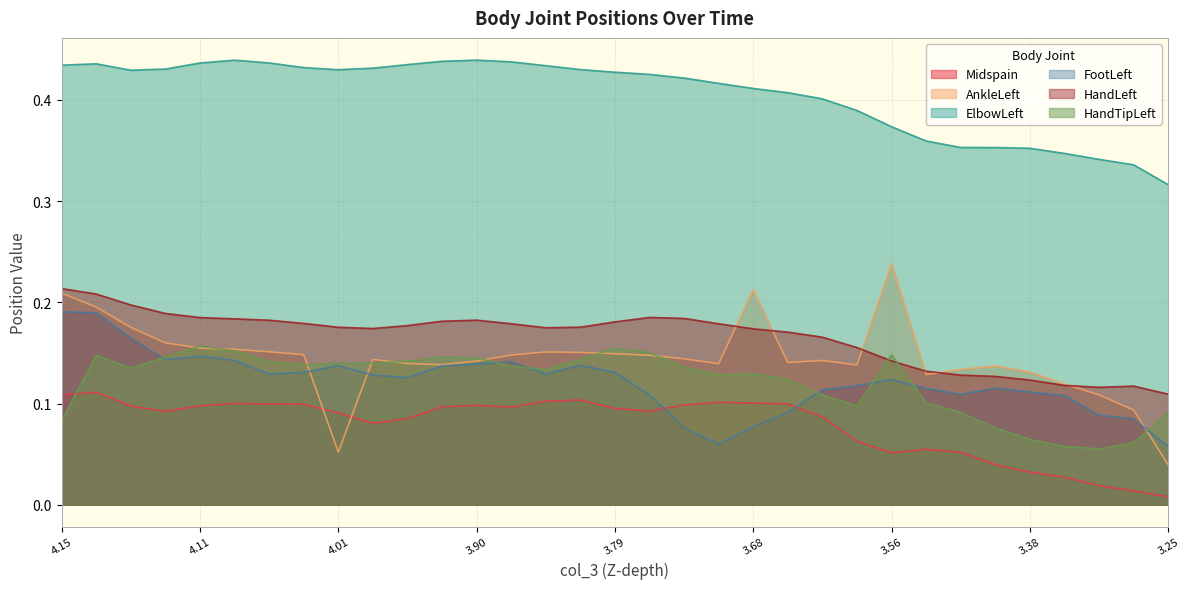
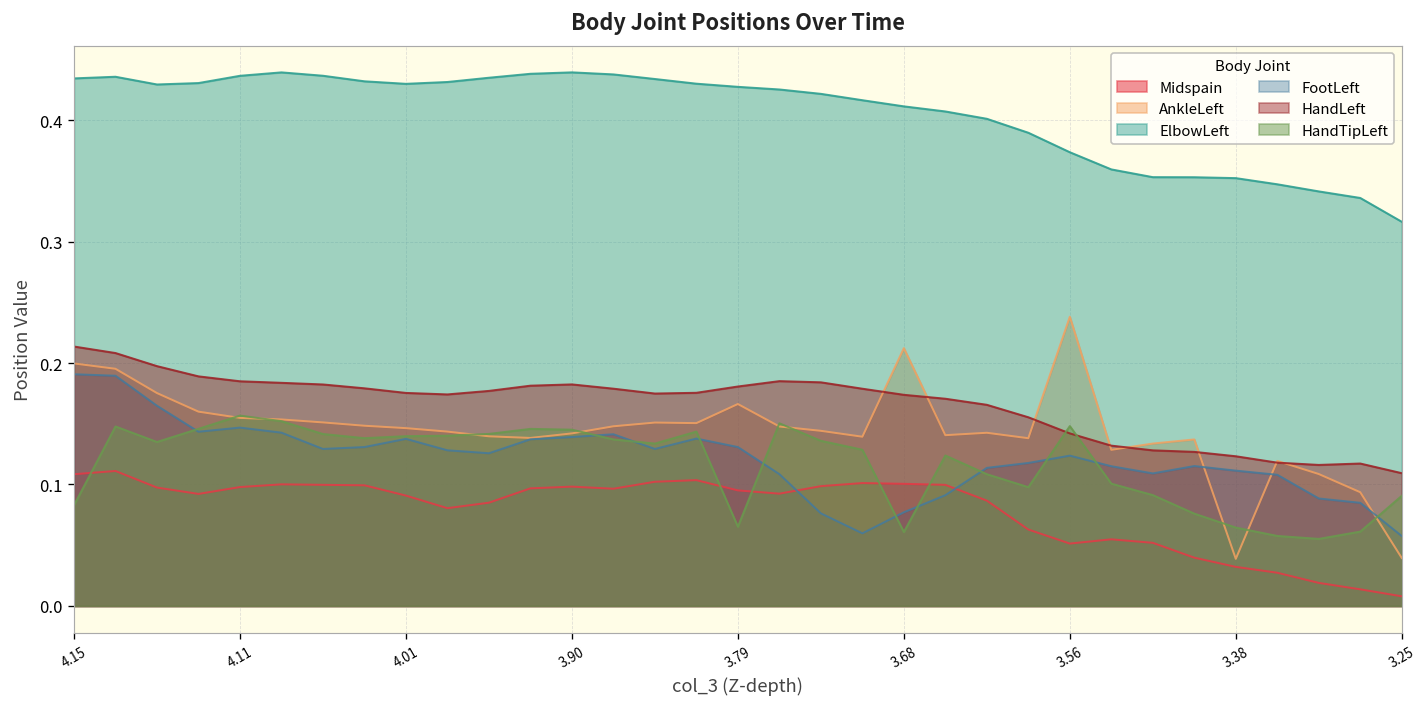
AnkleLeft, 4.15: 0.209 -> 0.200
AnkleLeft, 4.01: 0.052 -> 0.146
AnkleLeft, 3.79: 0.149 -> 0.166
HandTipLeft, 3.79: 0.155 -> 0.065
HandTipLeft, 3.68: 0.130 -> 0.061
AnkleLeft, 3.38: 0.131 -> 0.039
